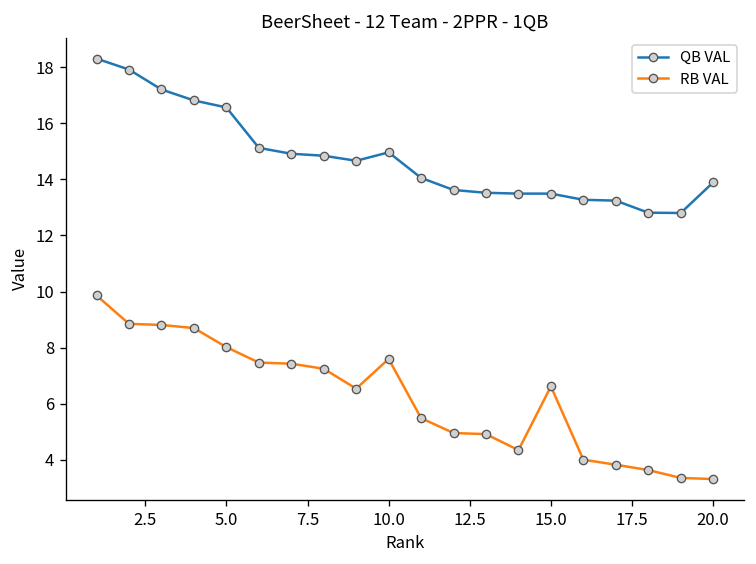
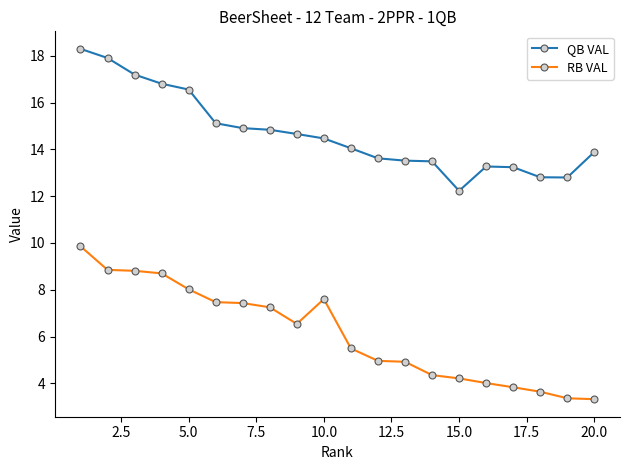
QB VAL, 10.0: 15.0 -> 14.5
QB VAL, 15.0: 13.5 -> 12.2
RB VAL, 15.0: 6.6 -> 4.2
